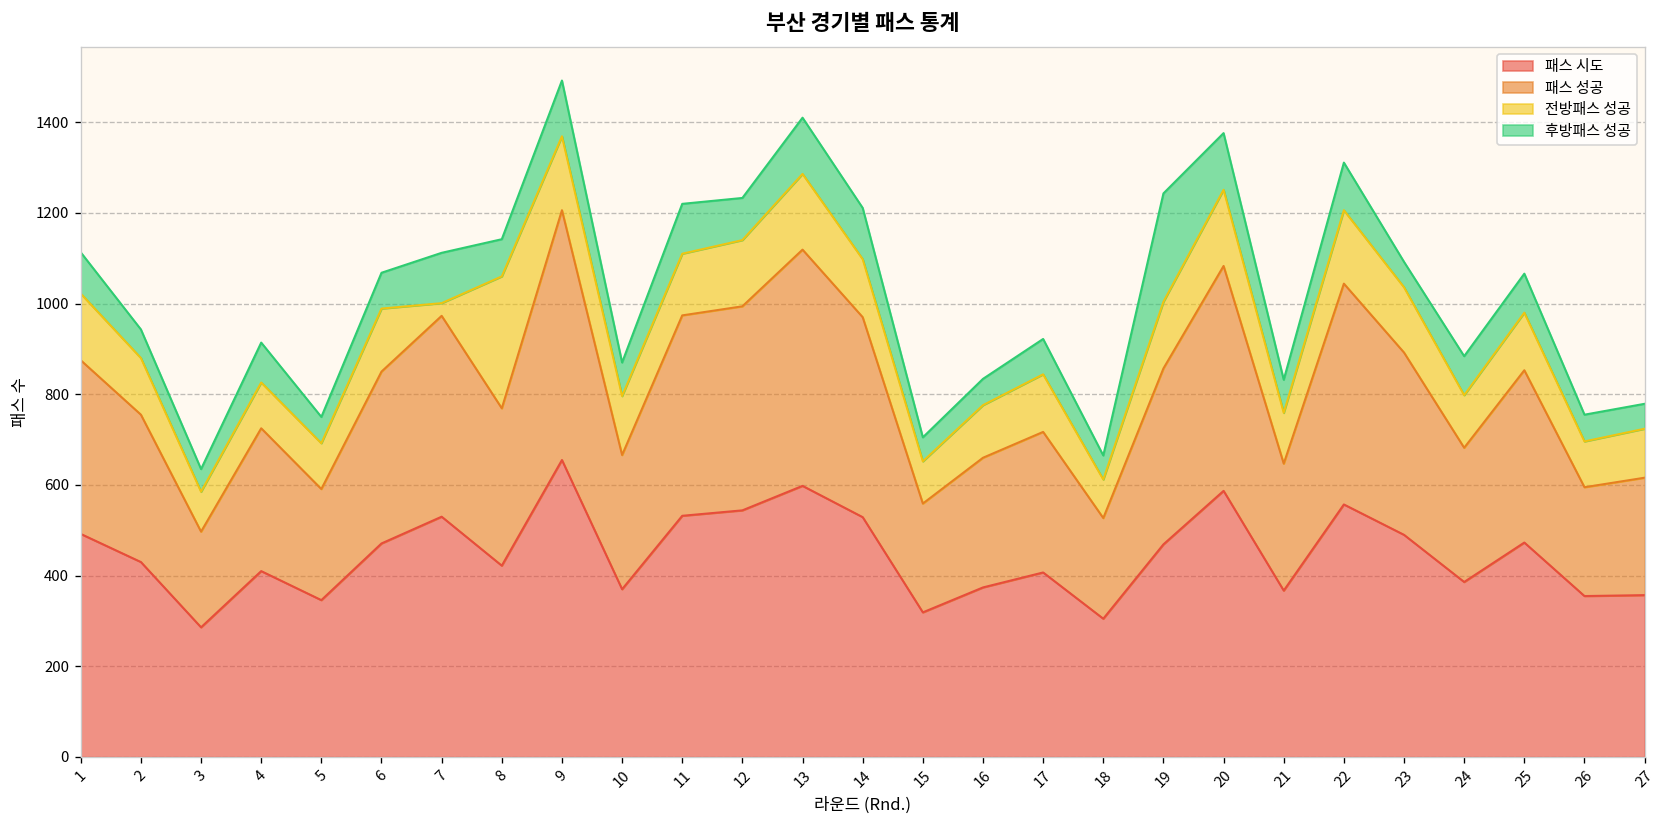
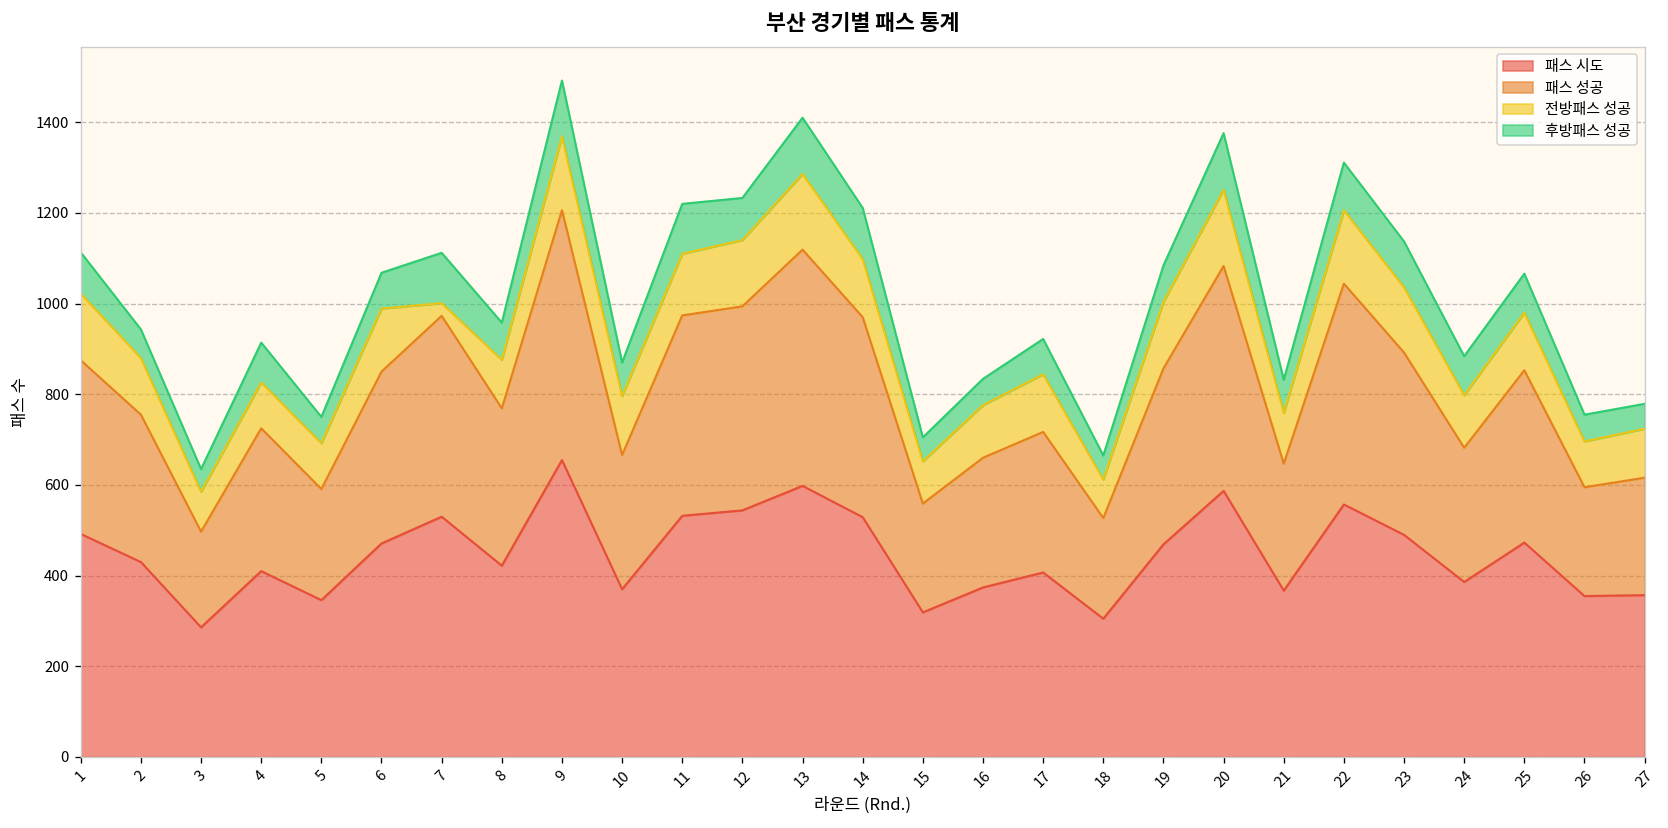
전방패스 성공, 8: 290 -> 110
후방패스 성공, 19: 240 -> 80
후방패스 성공, 23: 60 -> 100
